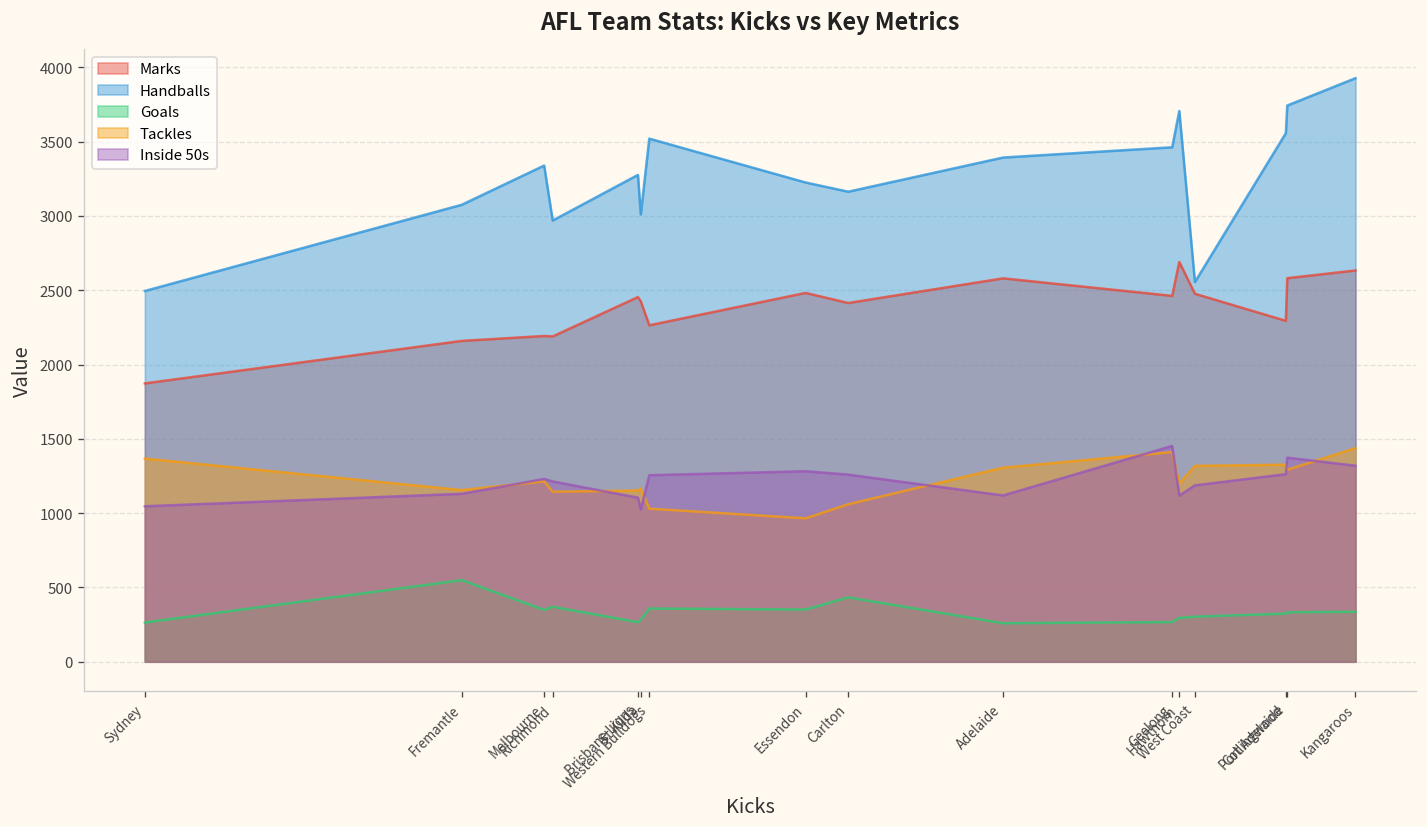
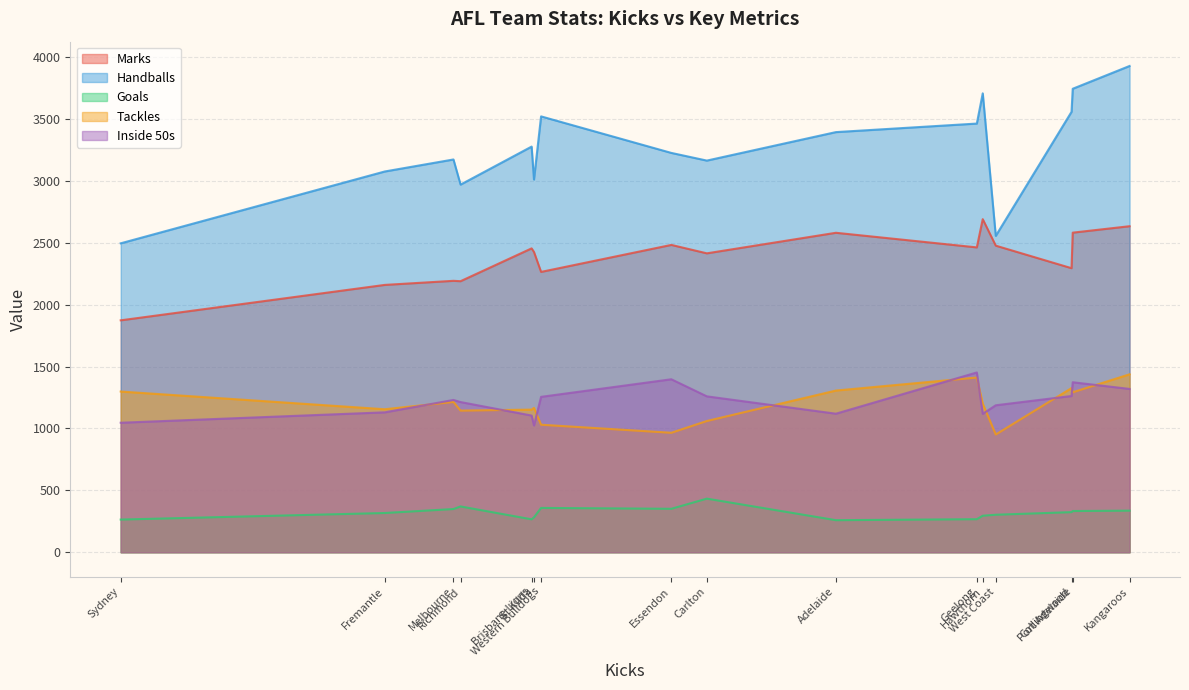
Tackles, Sydney: 1370 -> 1300
Goals, Fremantle: 550 -> 320
Handballs, Melbourne: 3340 -> 3170
Inside 50s, Essendon: 1280 -> 1400
Tackles, West Coast: 1320 -> 950
